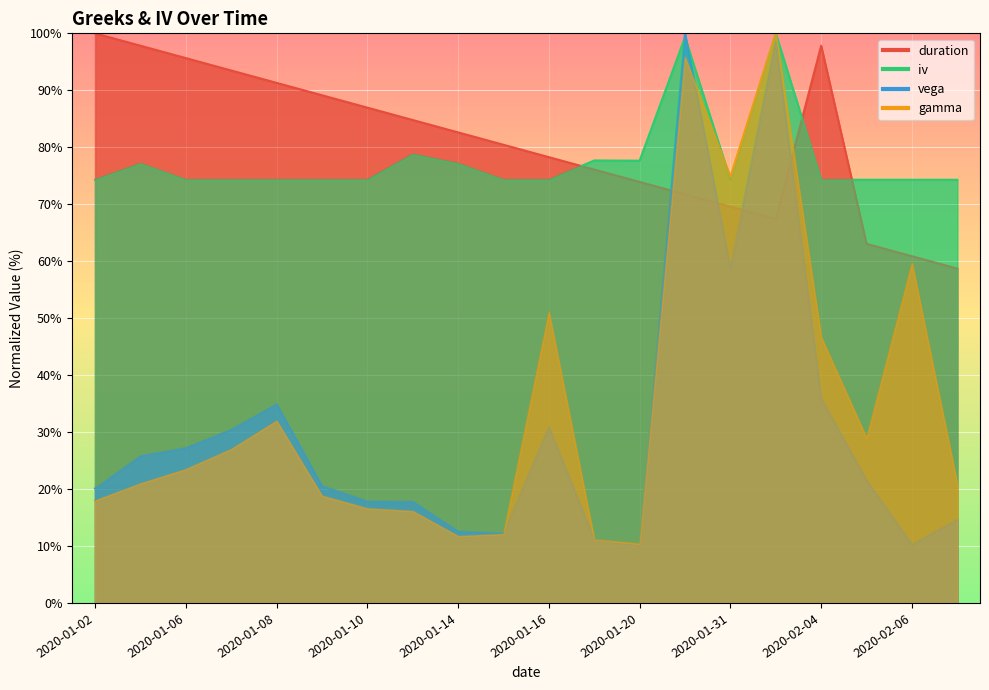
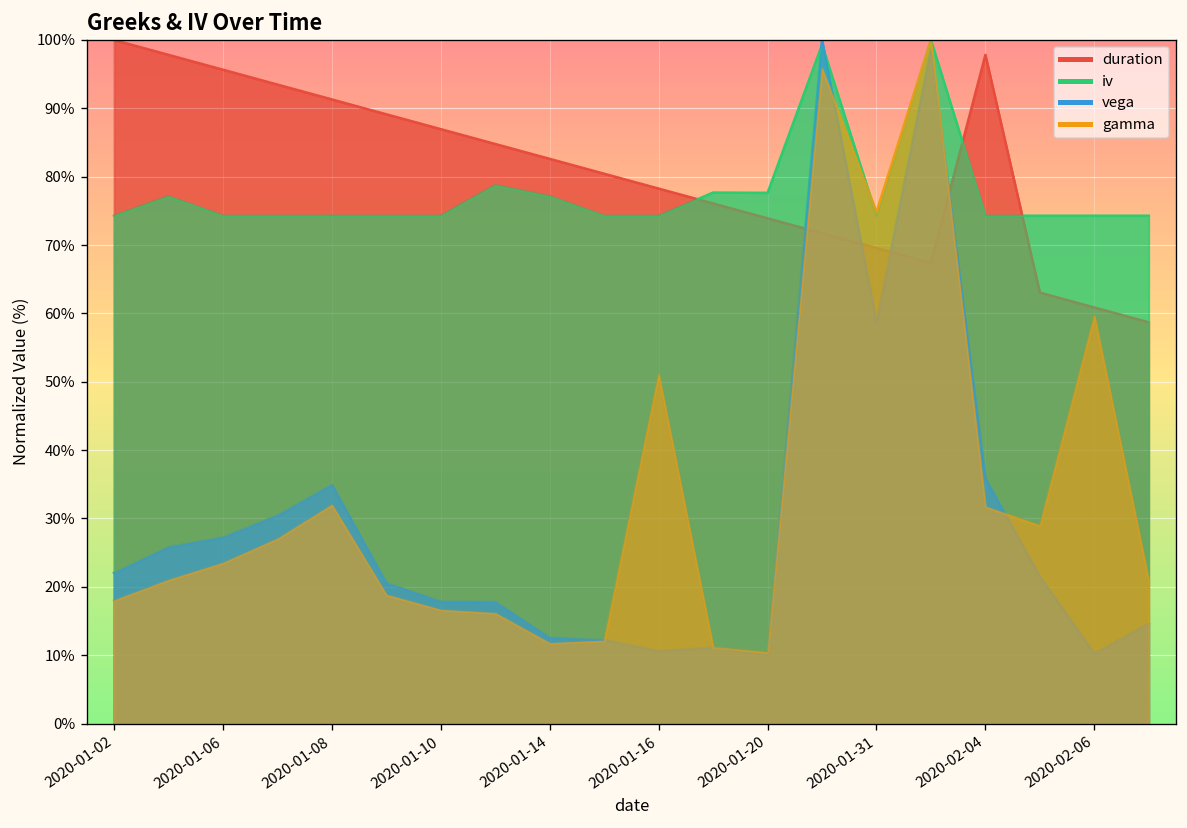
vega, 2020-01-02: 20% -> 22%
vega, 2020-01-16: 31% -> 11%
gamma, 2020-02-04: 47% -> 32%
